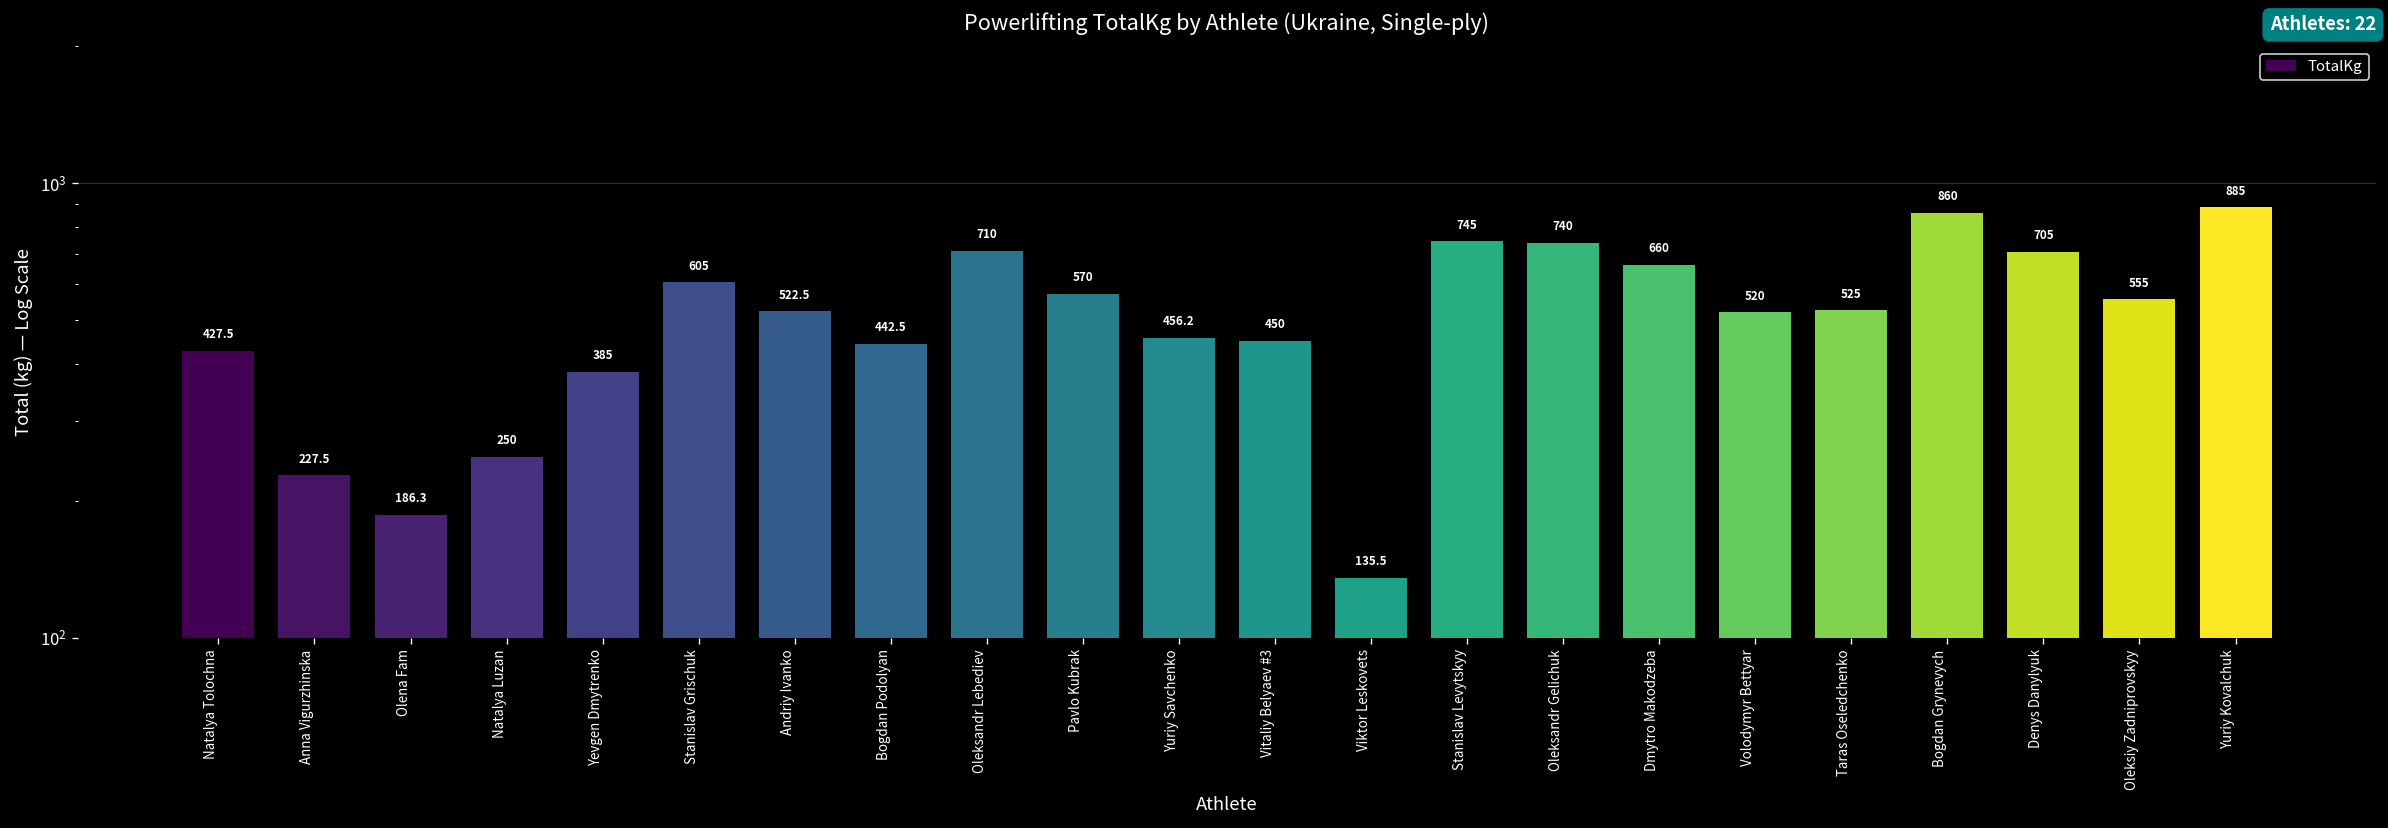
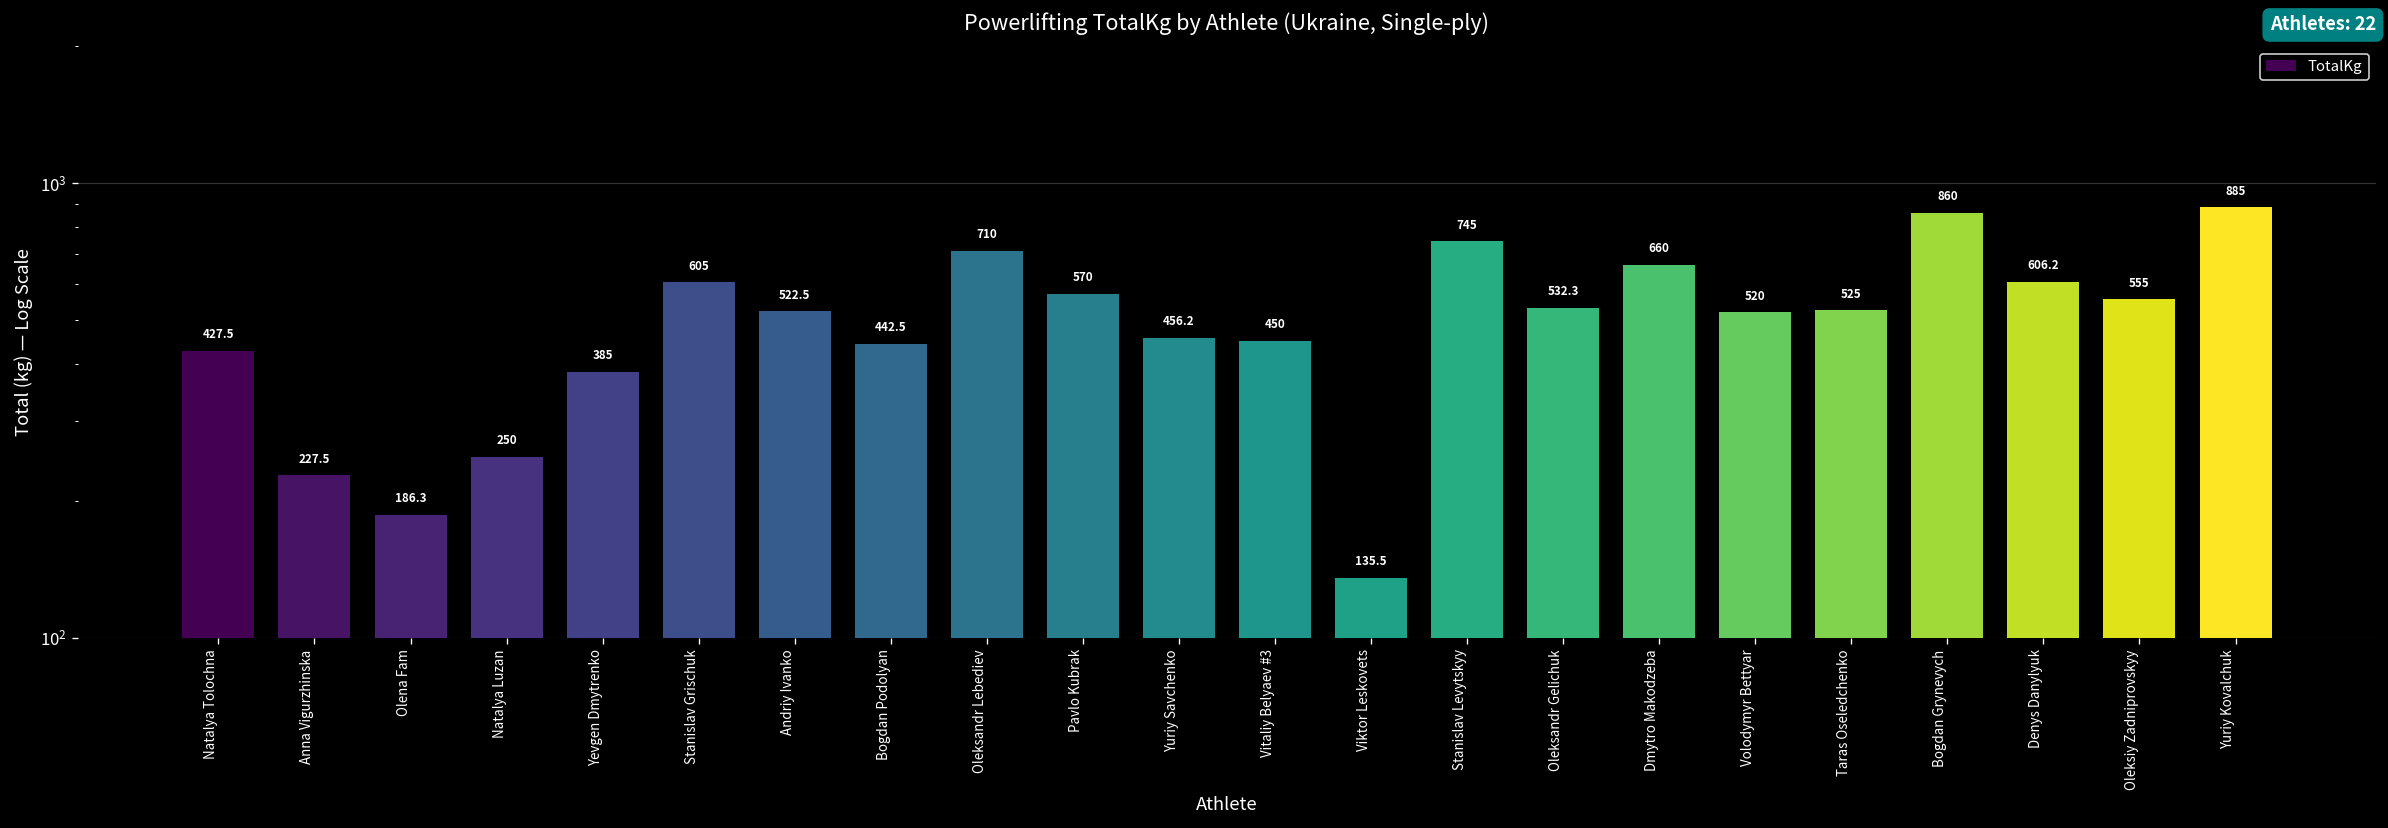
Oleksandr Gelichuk: 740 -> 532.3
Denys Danylyuk: 705 -> 606.2
